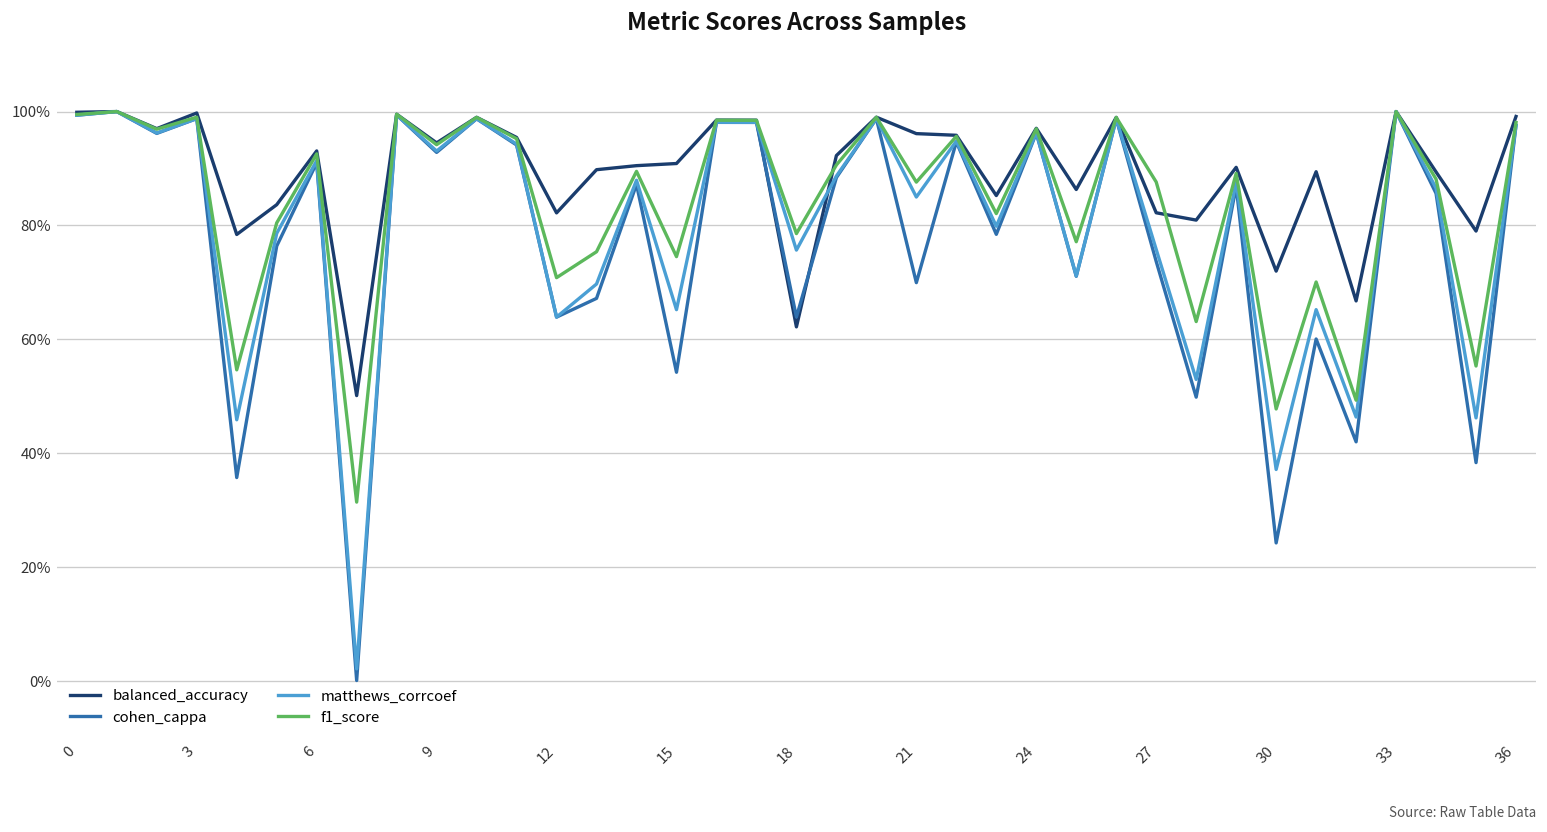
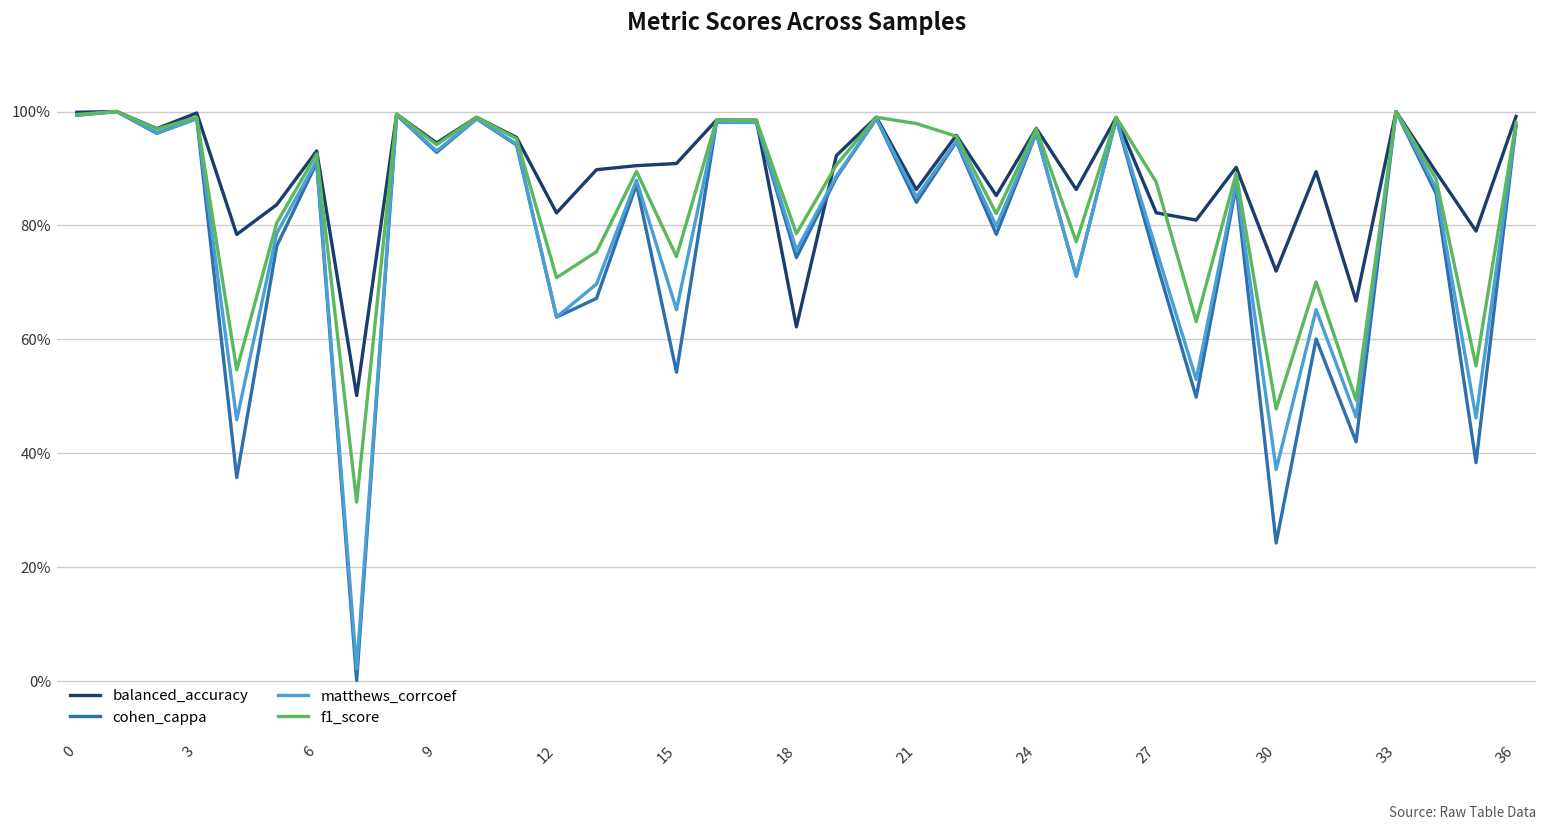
cohen_cappa, 18: 64% -> 74%
balanced_accuracy, 21: 96% -> 86%
cohen_cappa, 21: 70% -> 84%
f1_score, 21: 88% -> 98%
